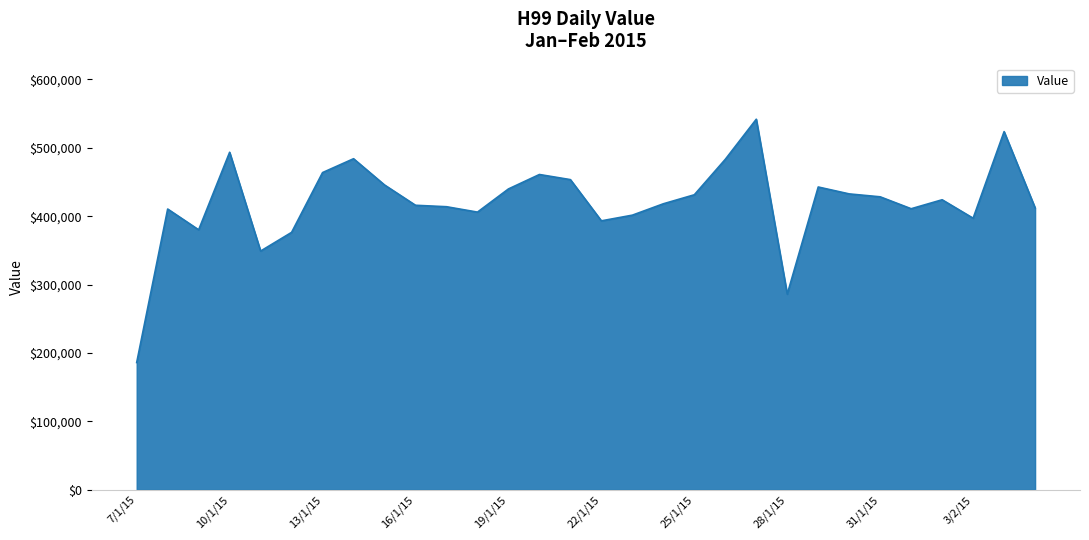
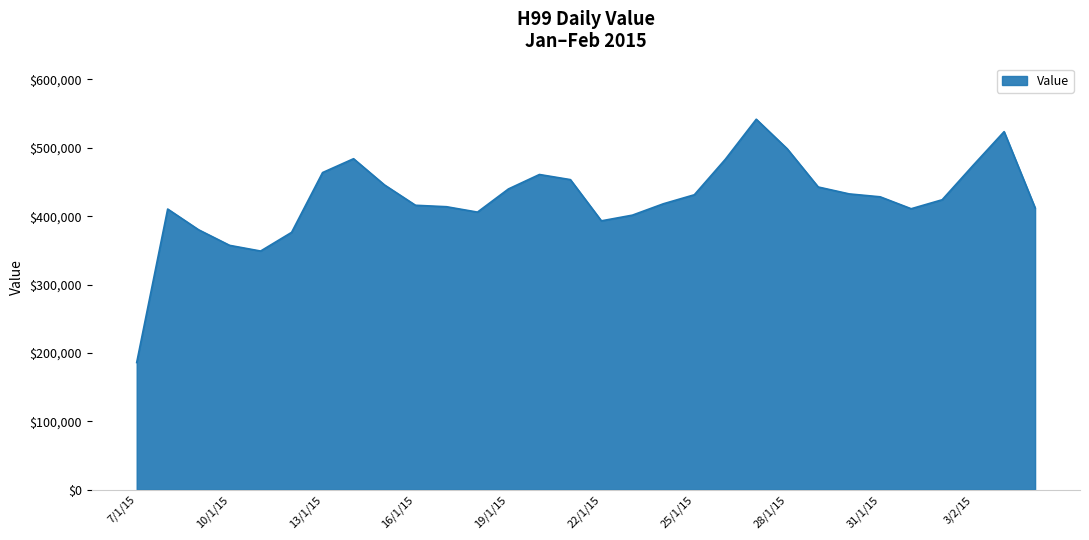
10/1/15: $490,000 -> $360,000
28/1/15: $290,000 -> $500,000
3/2/15: $400,000 -> $470,000
